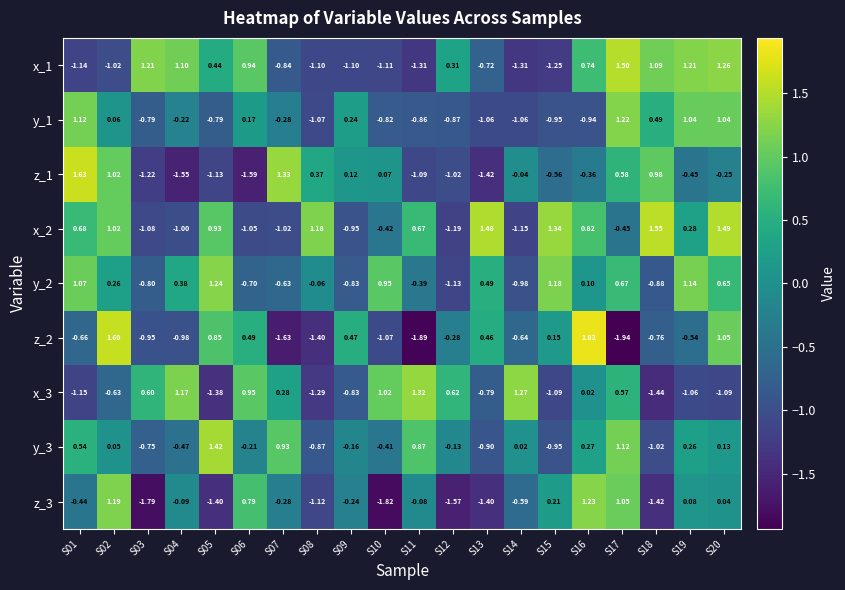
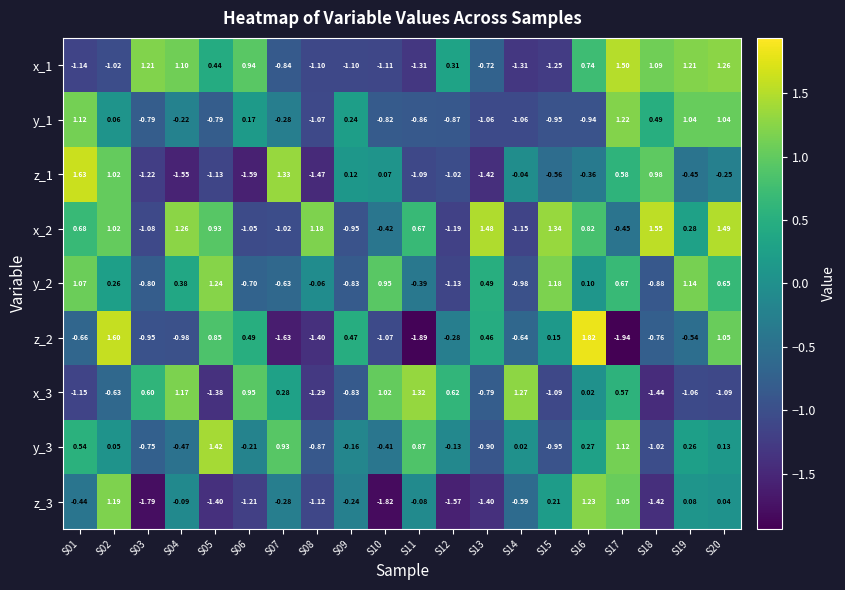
z_1, S08: 0.37 -> -1.47
x_2, S04: -1.00 -> 1.26
z_3, S06: 0.79 -> -1.21
